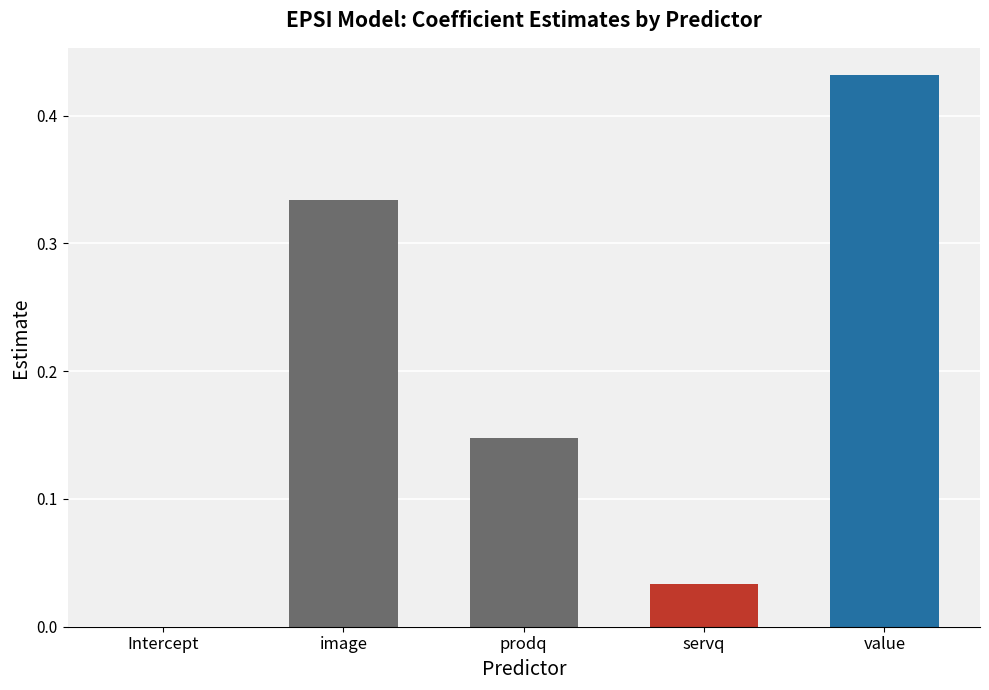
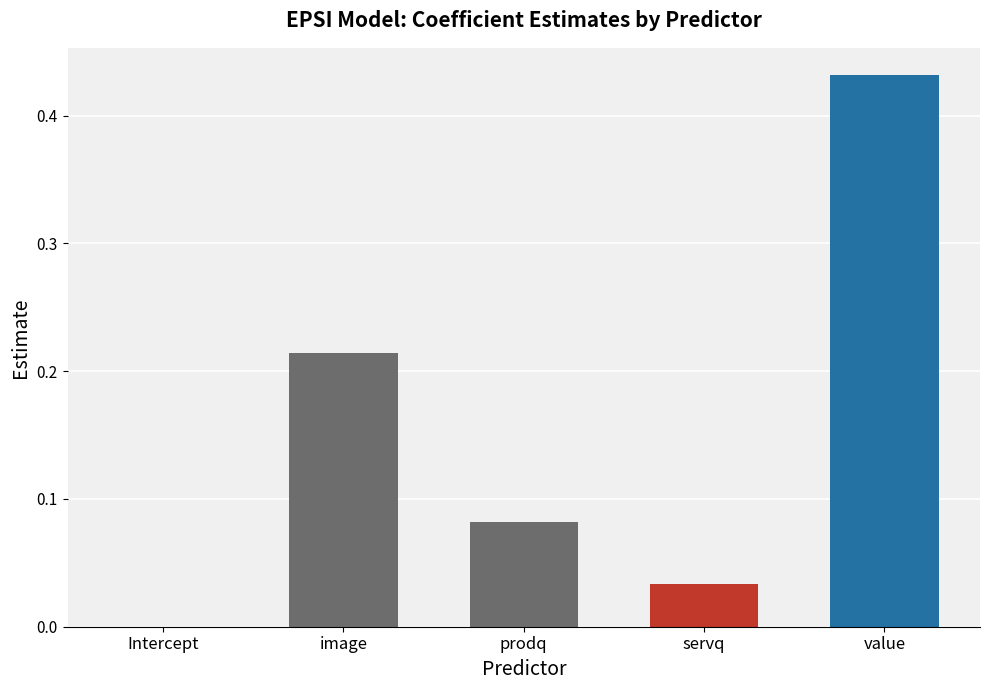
image: 0.334 -> 0.214
prodq: 0.148 -> 0.082
